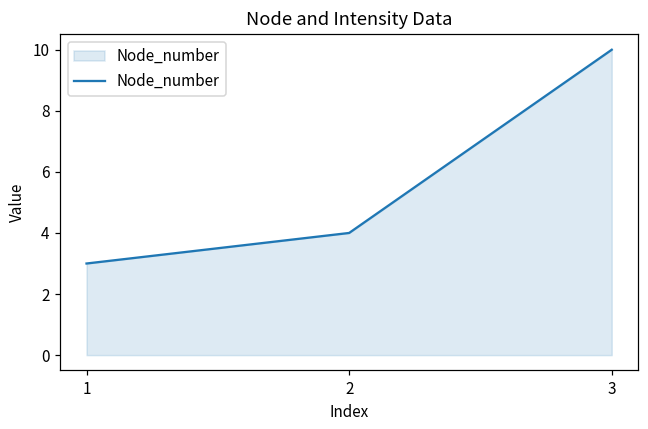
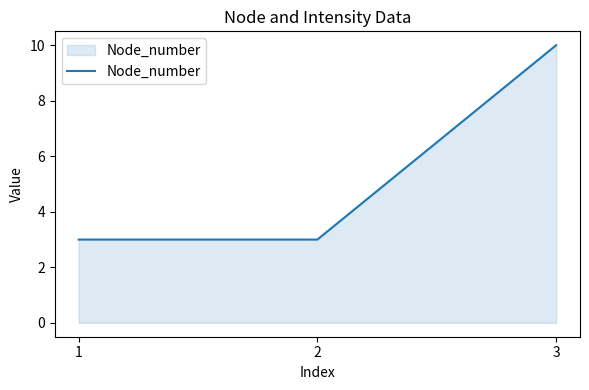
2: 4 -> 3
